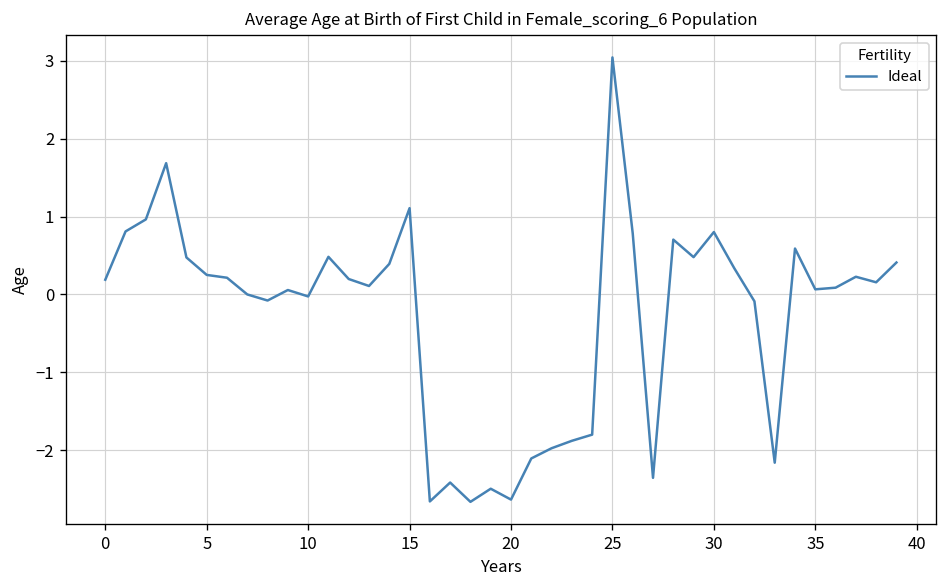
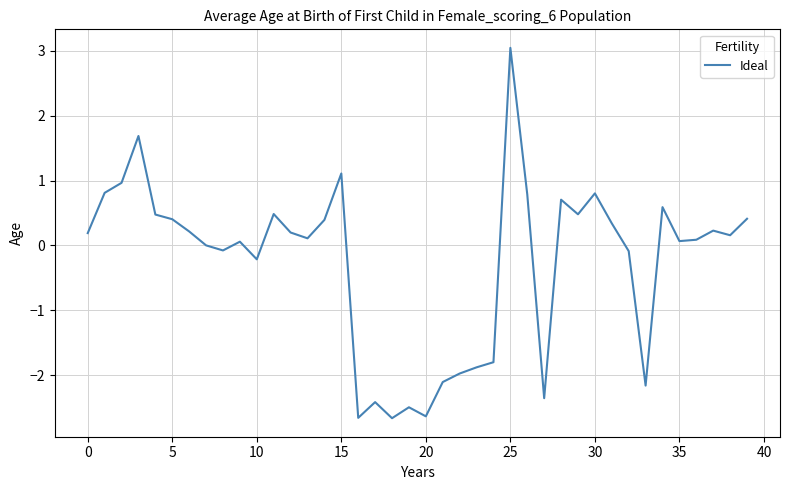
5: 0.3 -> 0.4
10: 0.0 -> -0.2
